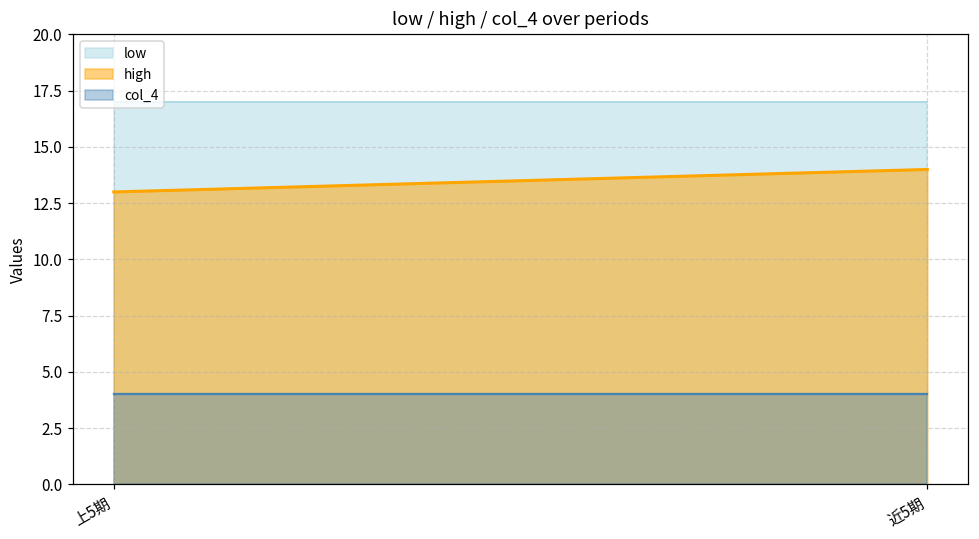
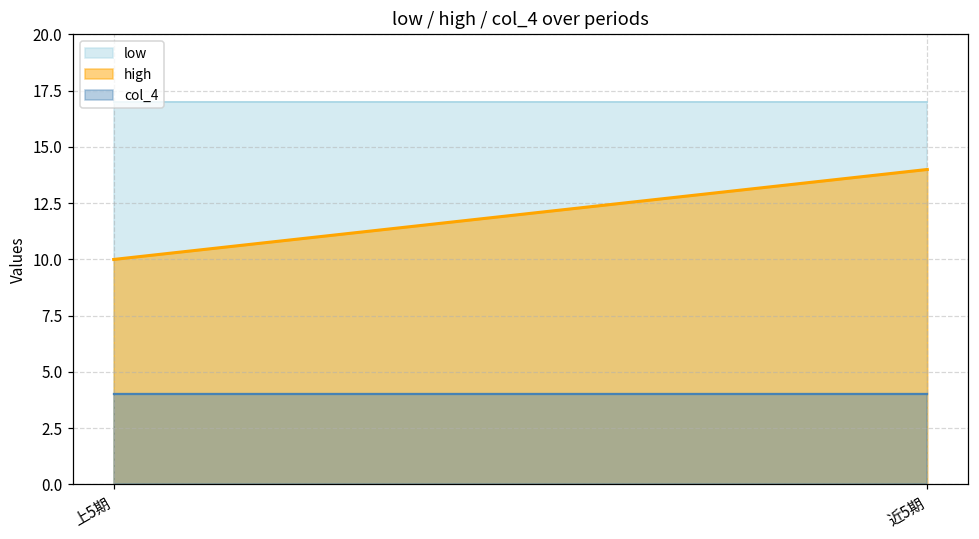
high, 上5期: 13 -> 10
